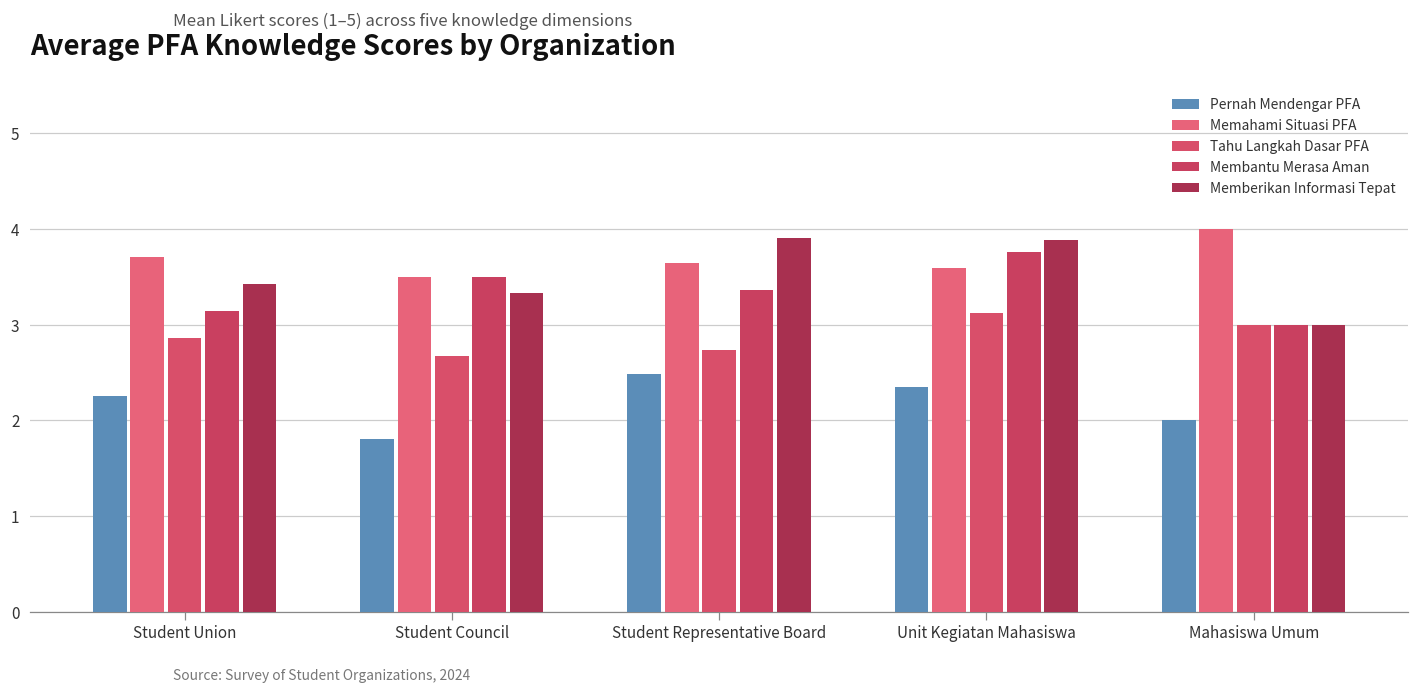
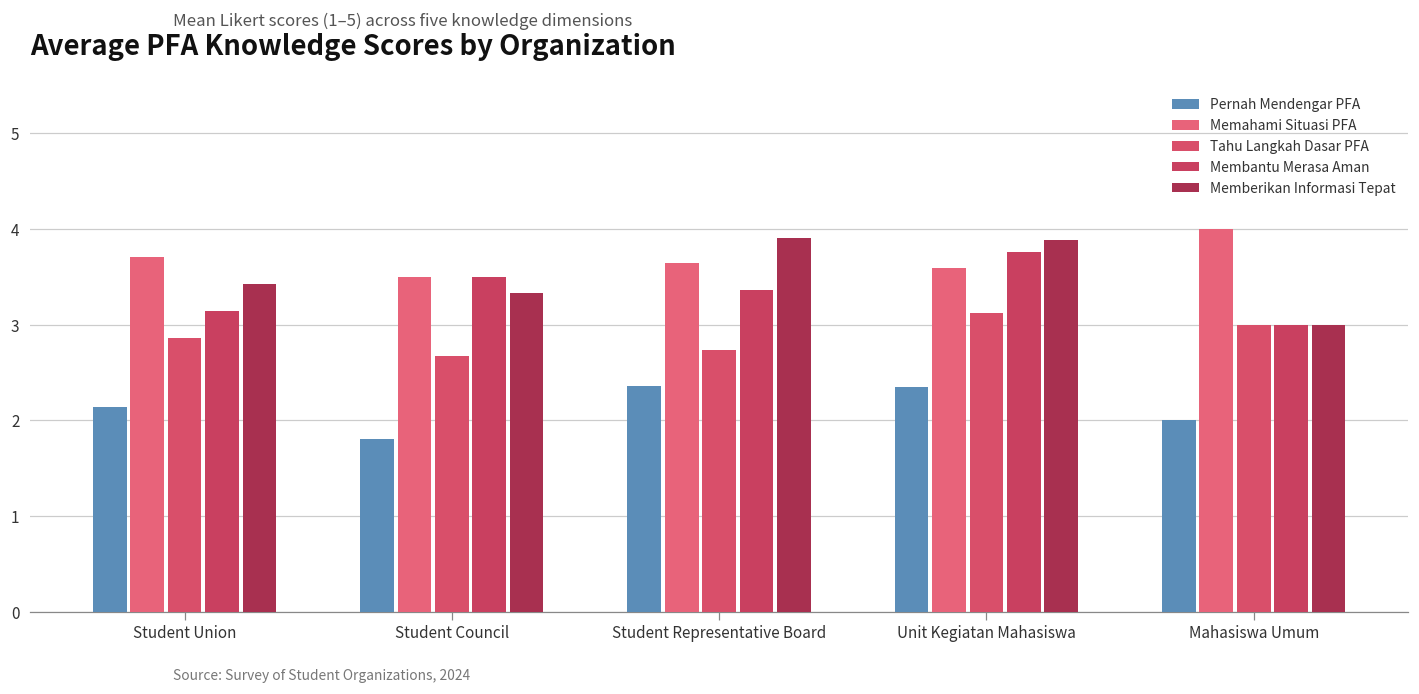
Pernah Mendengar PFA, Student Union: 2.3 -> 2.1
Pernah Mendengar PFA, Student Representative Board: 2.5 -> 2.4
